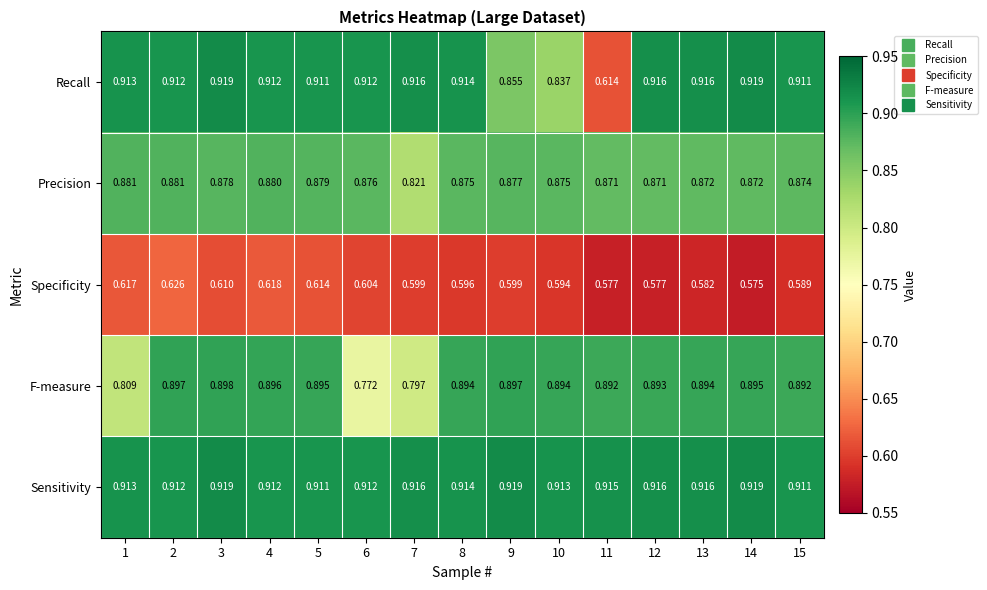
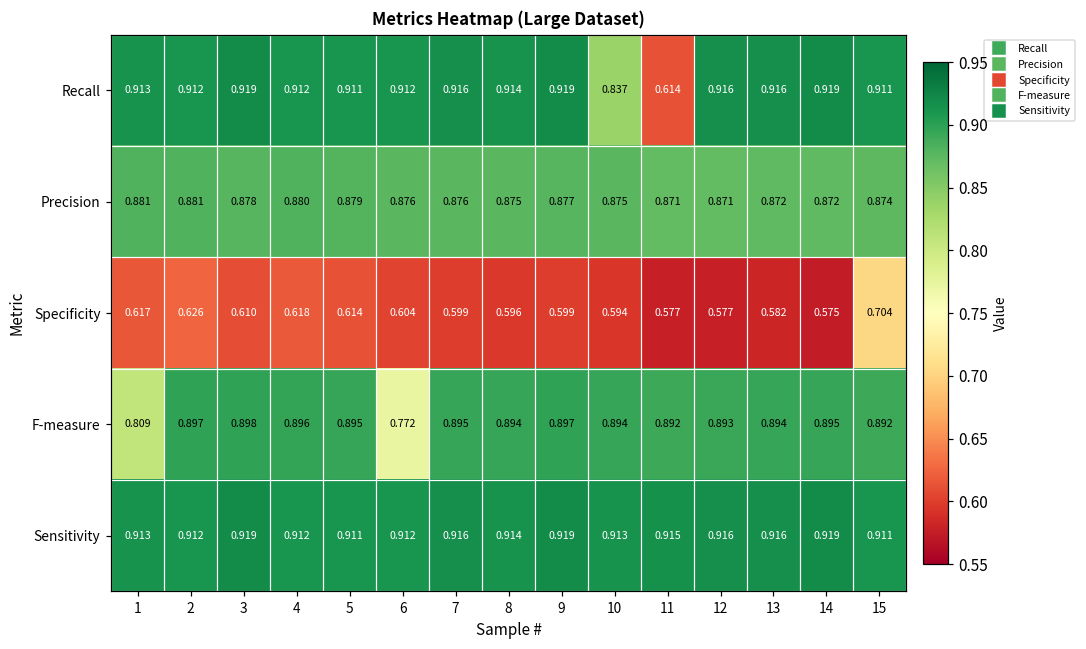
Recall, 9: 0.855 -> 0.919
Precision, 7: 0.821 -> 0.876
Specificity, 15: 0.589 -> 0.704
F-measure, 7: 0.797 -> 0.895
